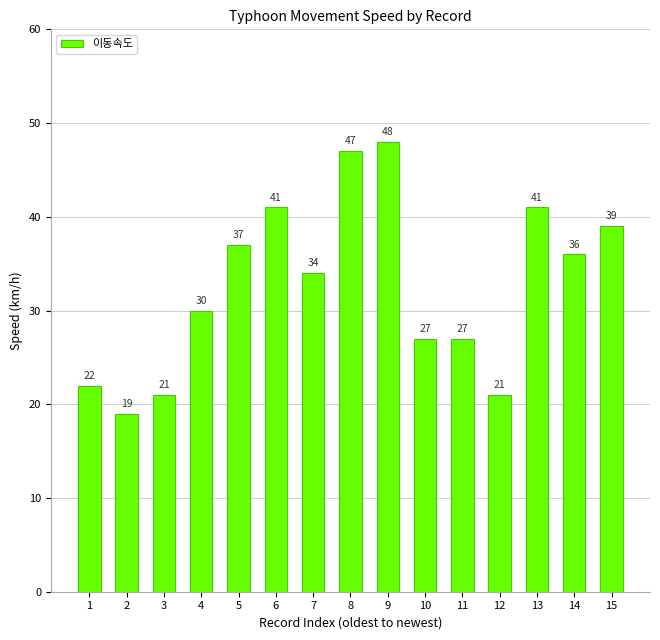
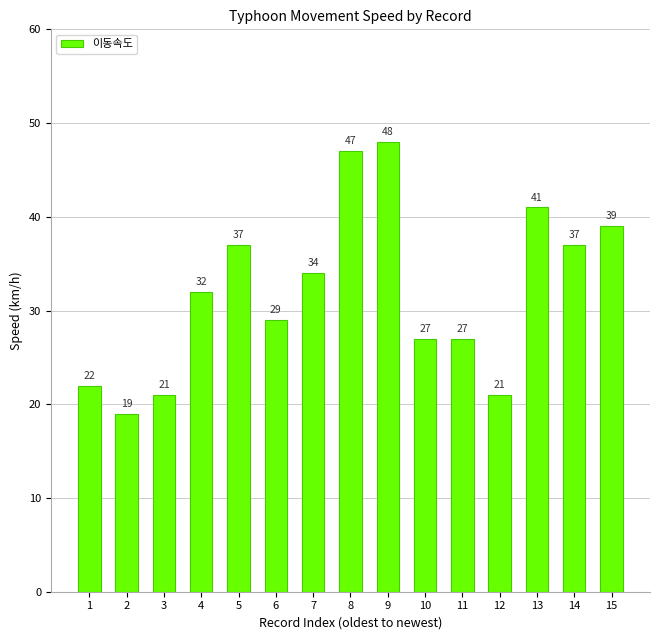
4: 30 -> 32
6: 41 -> 29
14: 36 -> 37
